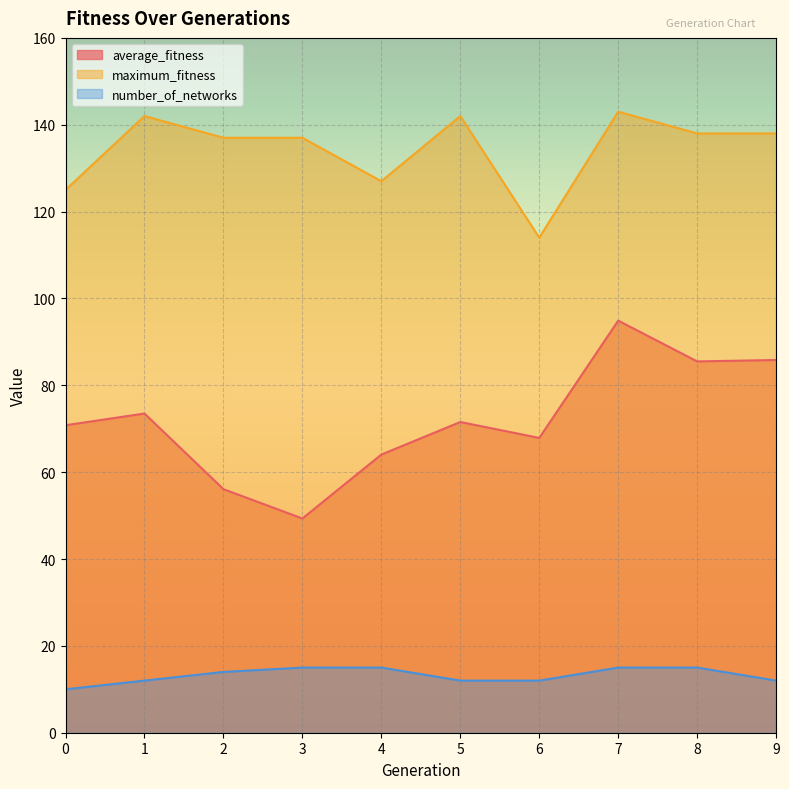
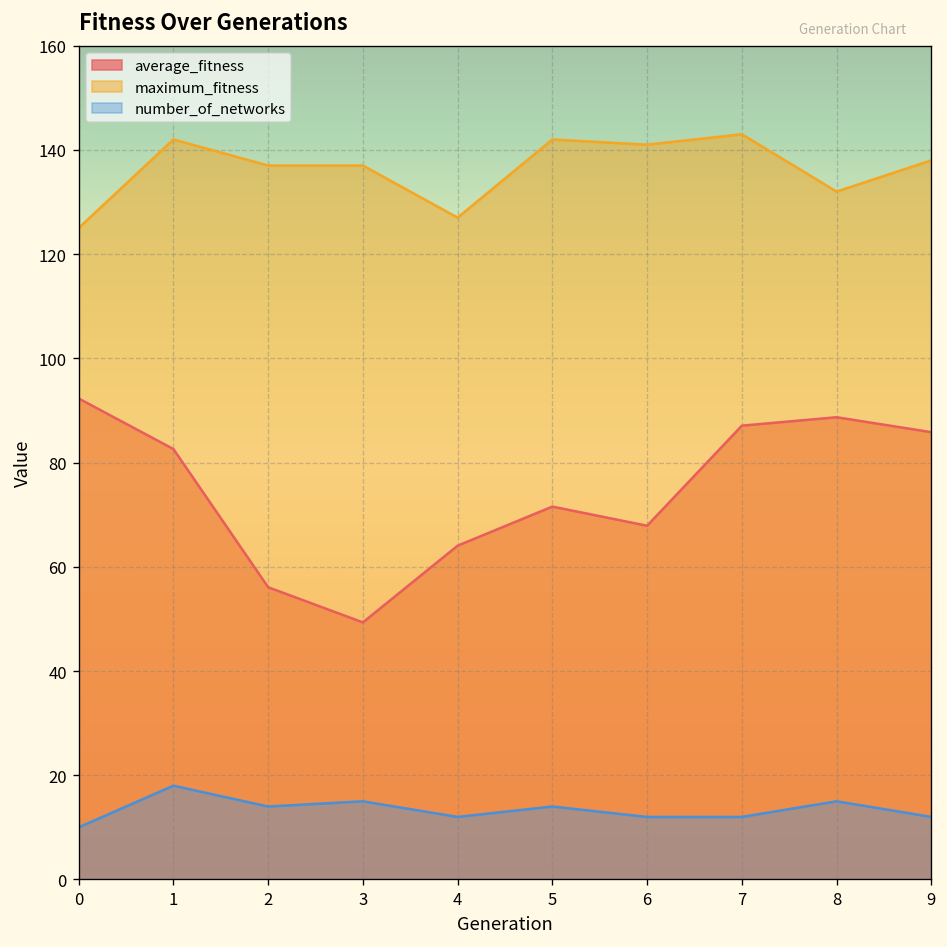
average_fitness, 0: 71 -> 92
average_fitness, 1: 74 -> 83
number_of_networks, 1: 12 -> 18
number_of_networks, 4: 15 -> 12
number_of_networks, 5: 12 -> 14
maximum_fitness, 6: 114 -> 141
average_fitness, 7: 95 -> 87
number_of_networks, 7: 15 -> 12
average_fitness, 8: 86 -> 89
maximum_fitness, 8: 138 -> 132
